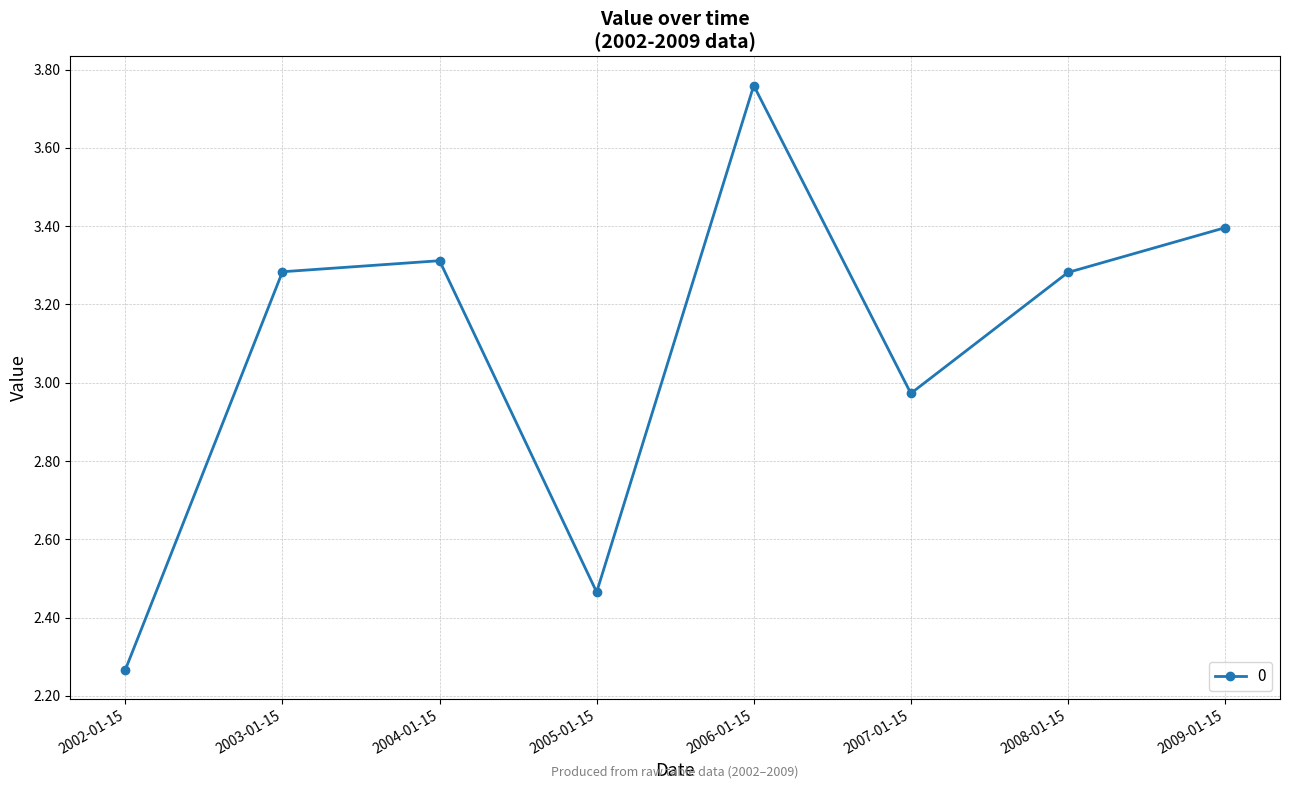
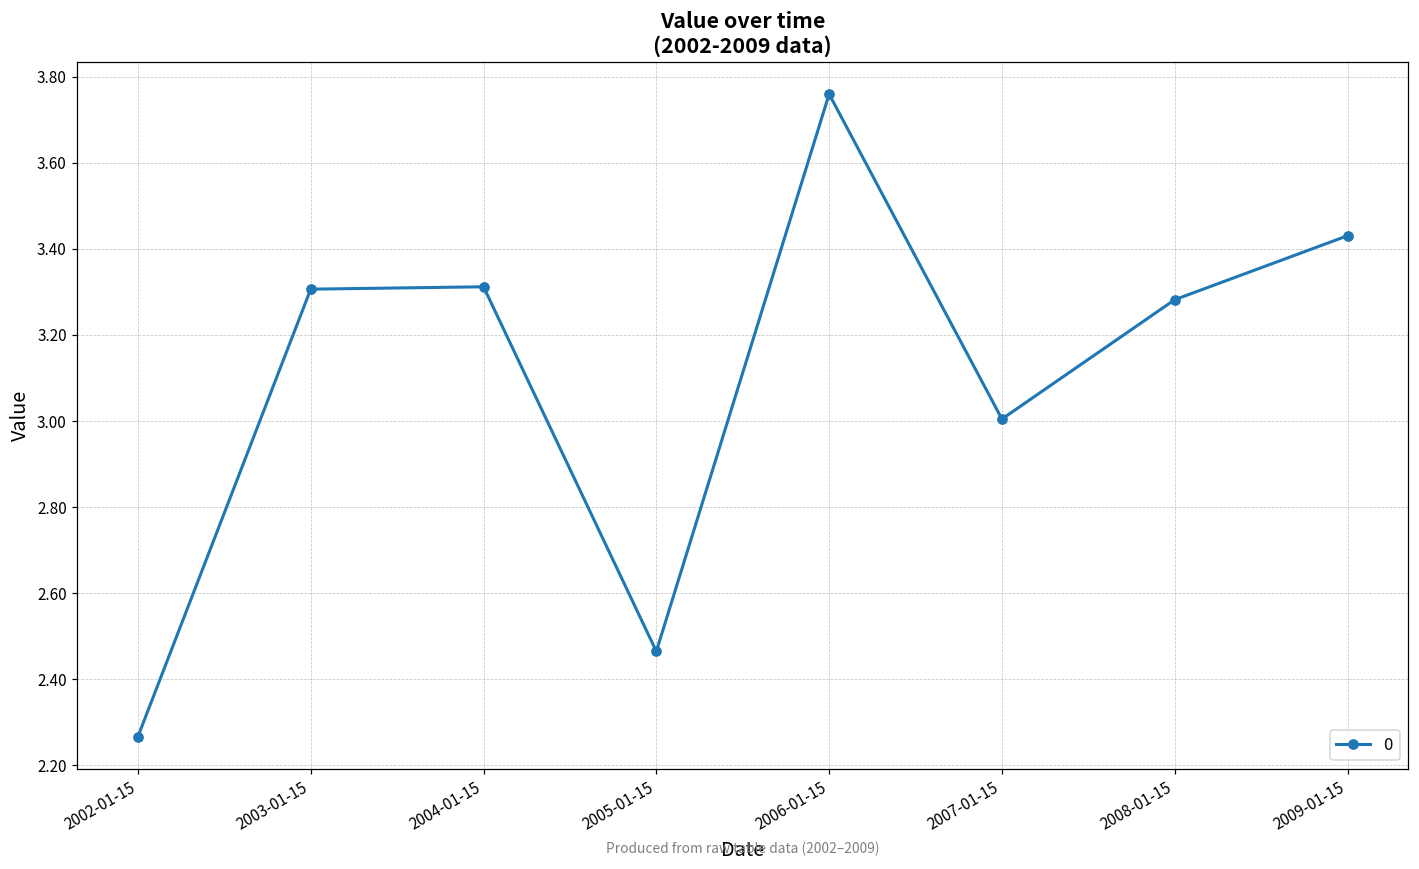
2003-01-15: 3.28 -> 3.31
2007-01-15: 2.97 -> 3.00
2009-01-15: 3.40 -> 3.43
